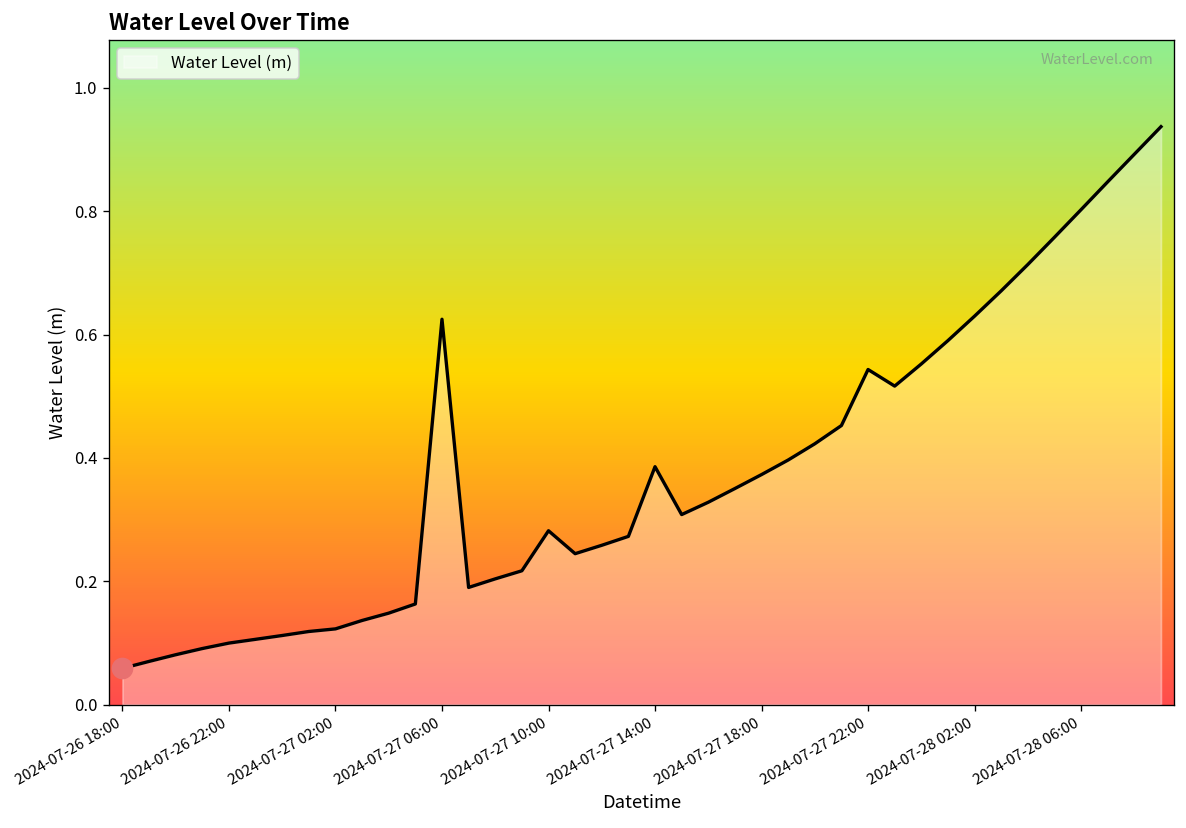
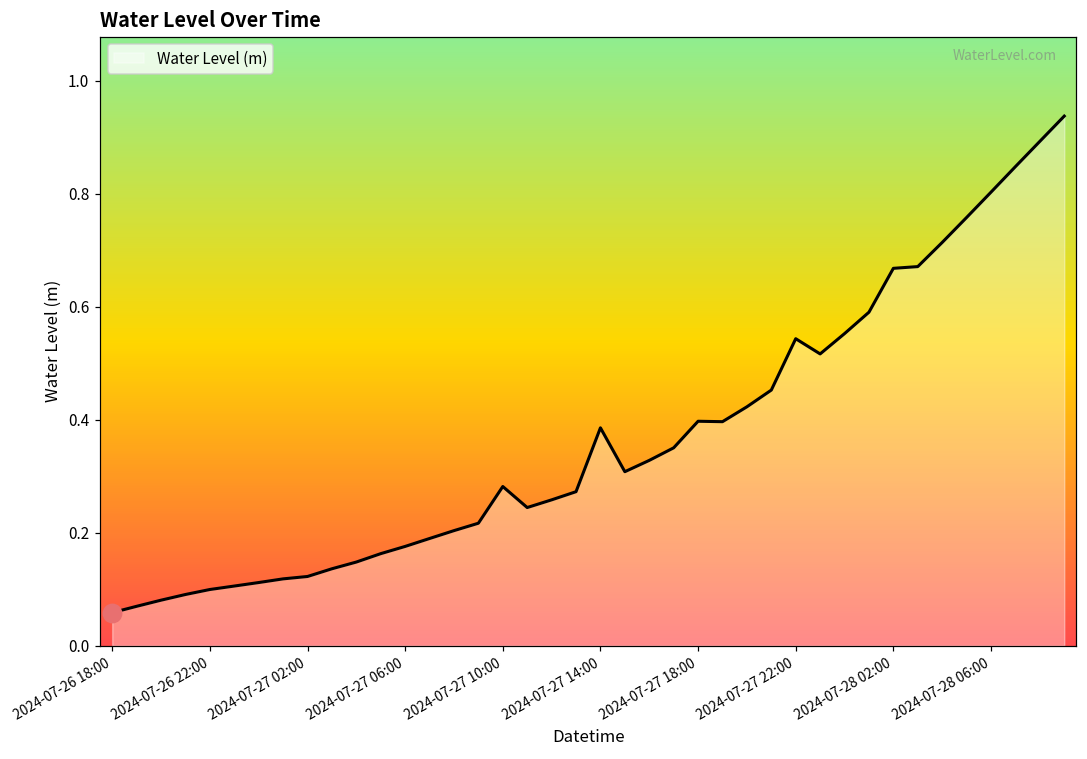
Water Level (m), 2024-07-27 06:00: 0.62 -> 0.18
Water Level (m), 2024-07-27 18:00: 0.37 -> 0.40
Water Level (m), 2024-07-28 02:00: 0.63 -> 0.67
